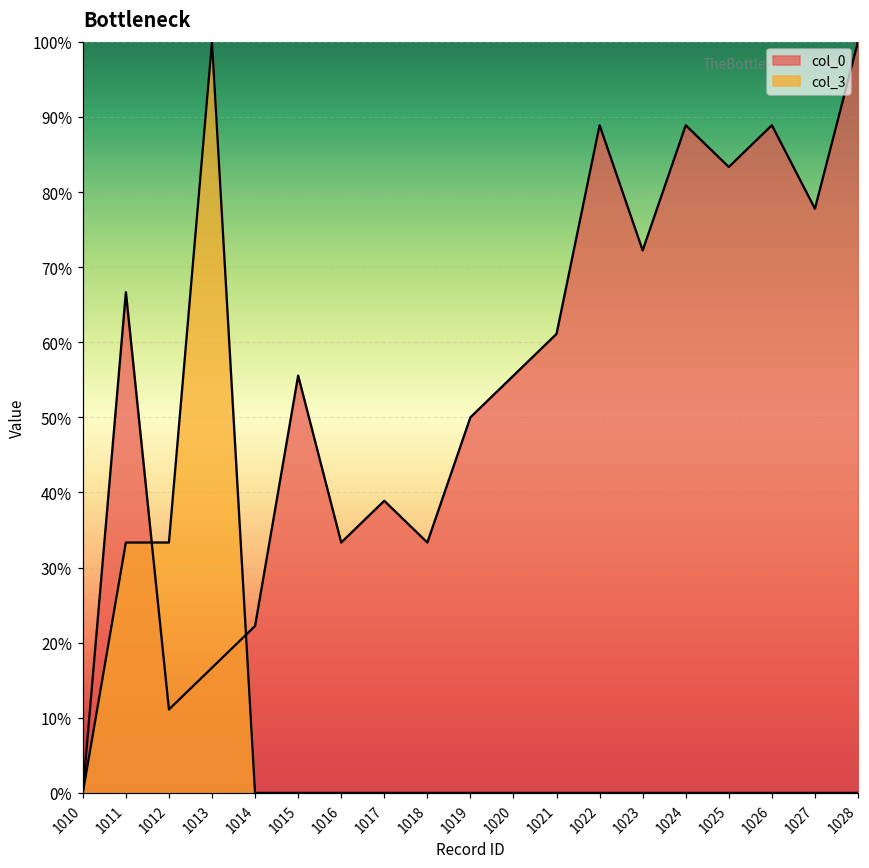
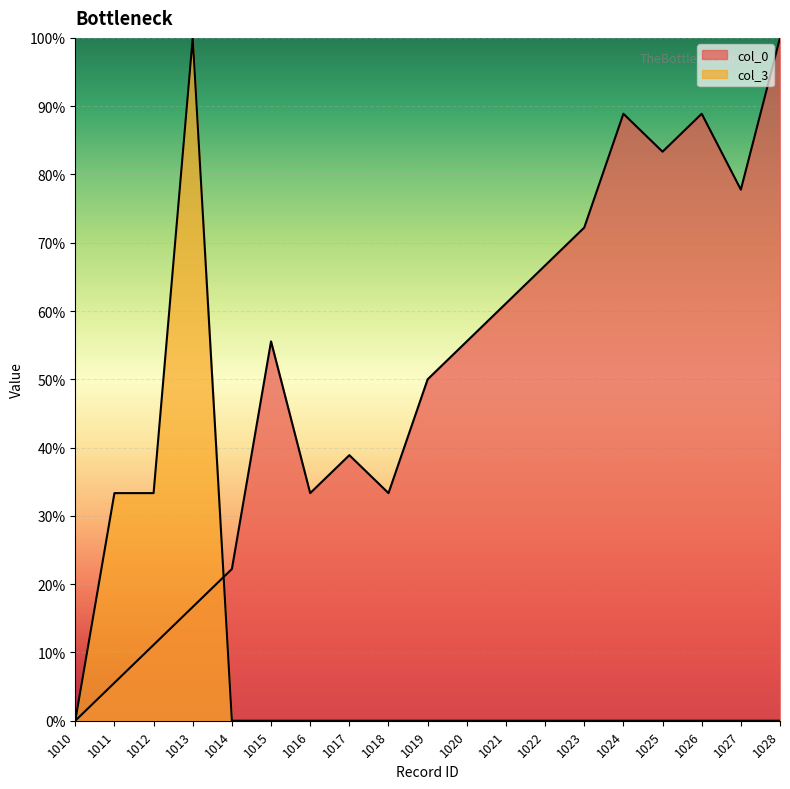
col_0, 1011: 67% -> 6%
col_0, 1022: 89% -> 67%
